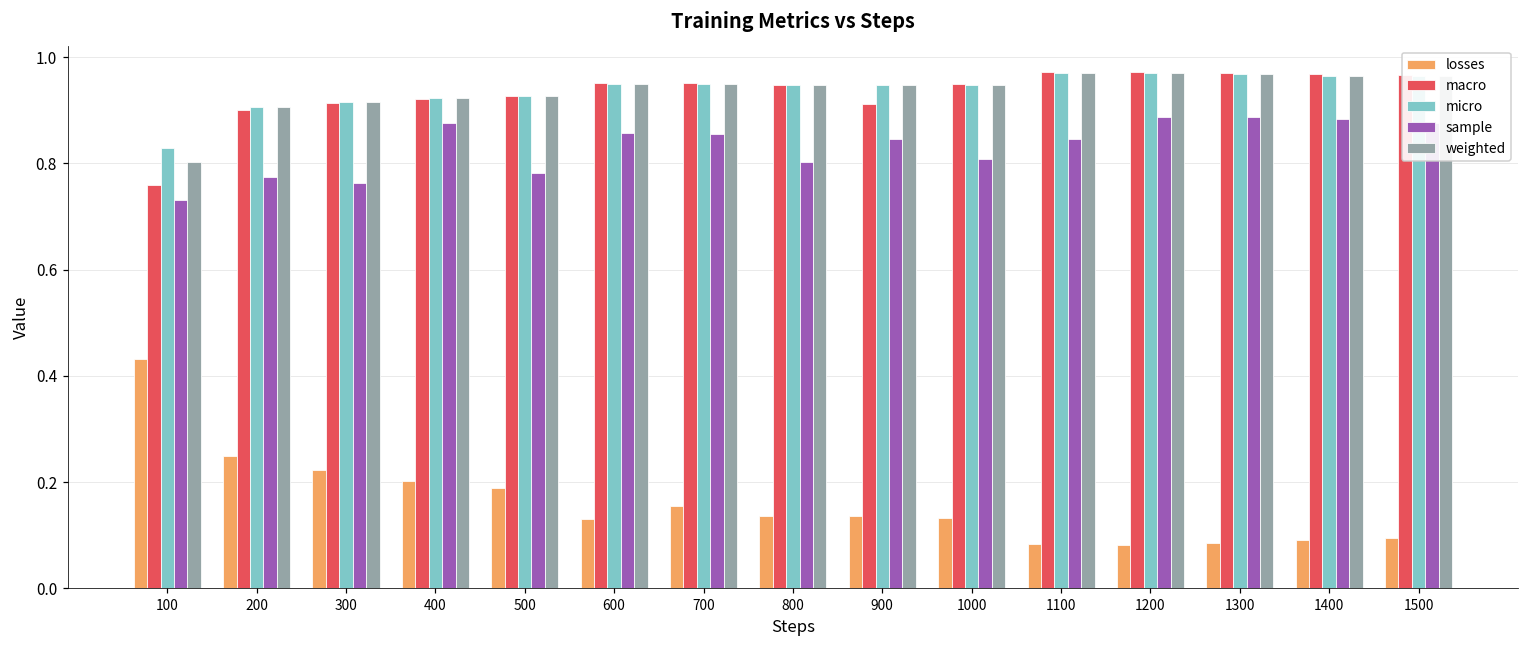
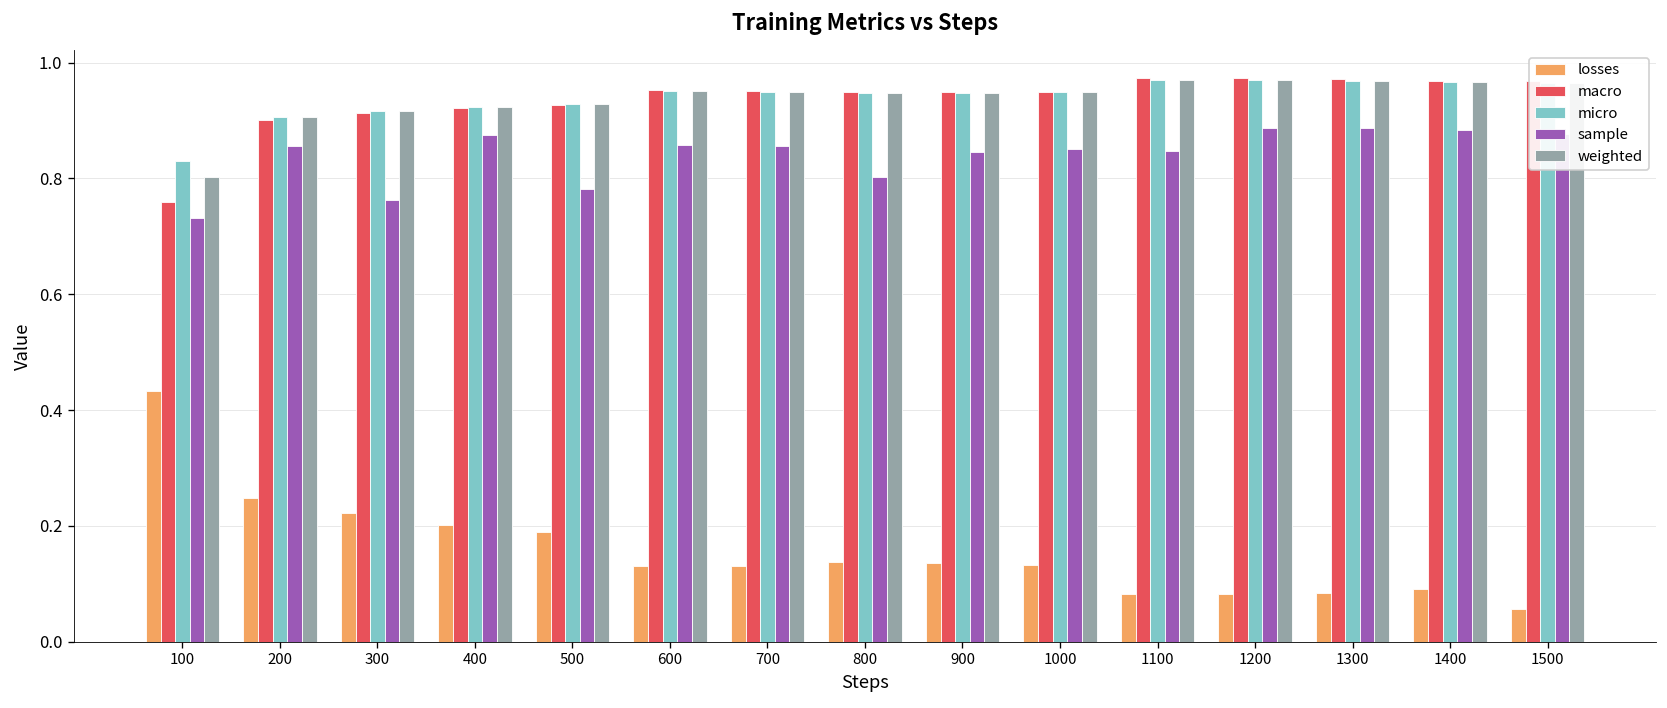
sample, 200: 0.77 -> 0.86
losses, 700: 0.15 -> 0.13
macro, 900: 0.91 -> 0.95
sample, 1000: 0.81 -> 0.85
losses, 1500: 0.09 -> 0.06
